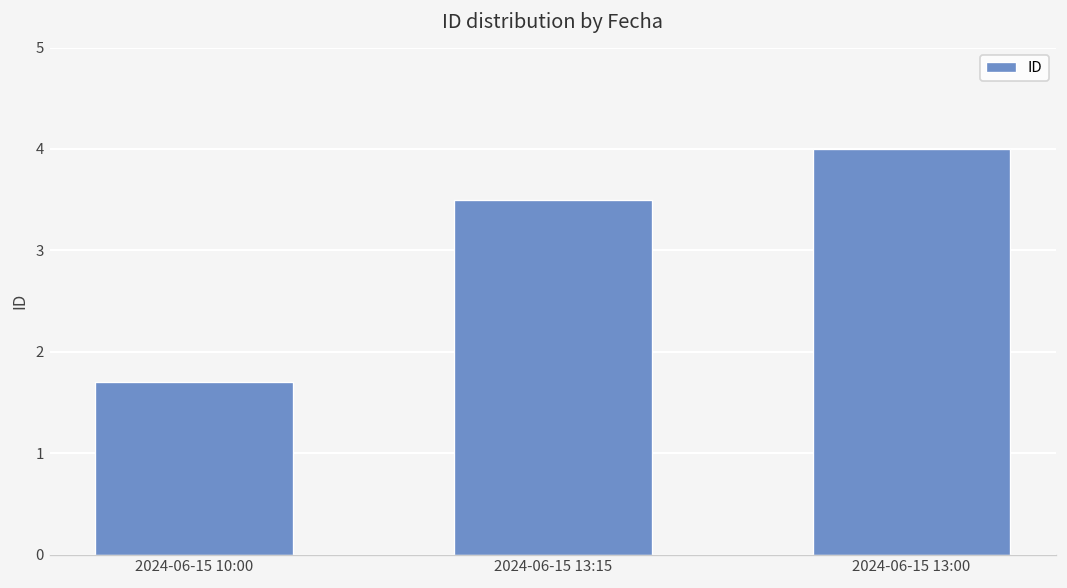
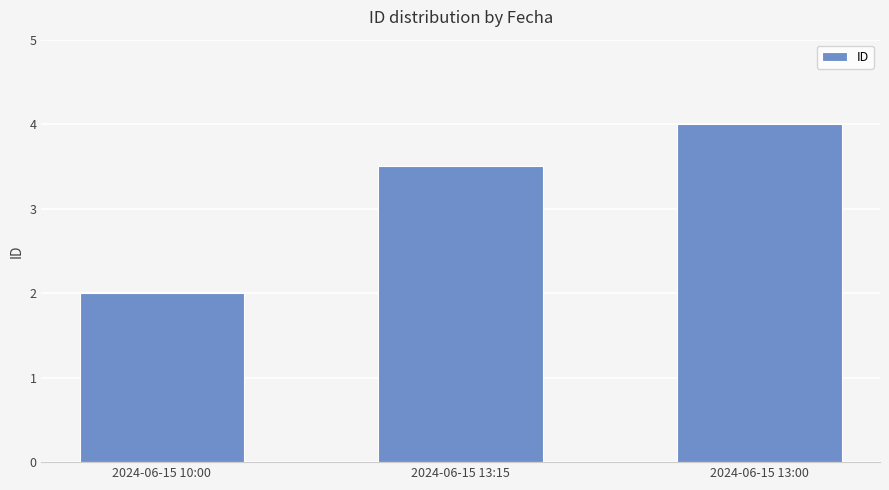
2024-06-15 10:00: 1.7 -> 2.0
